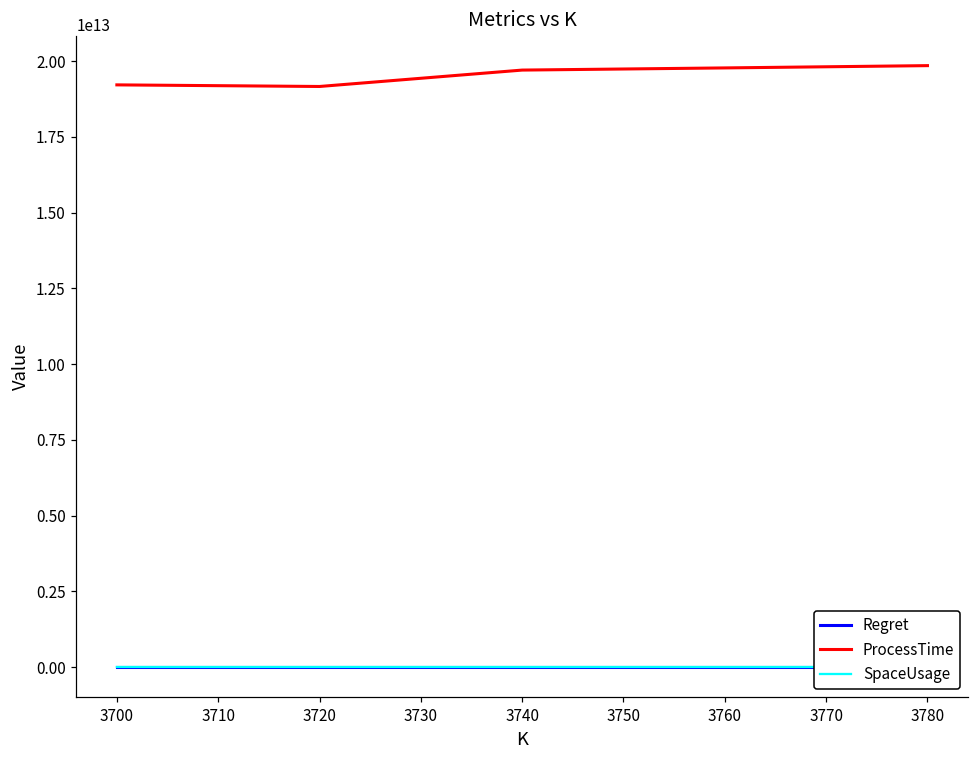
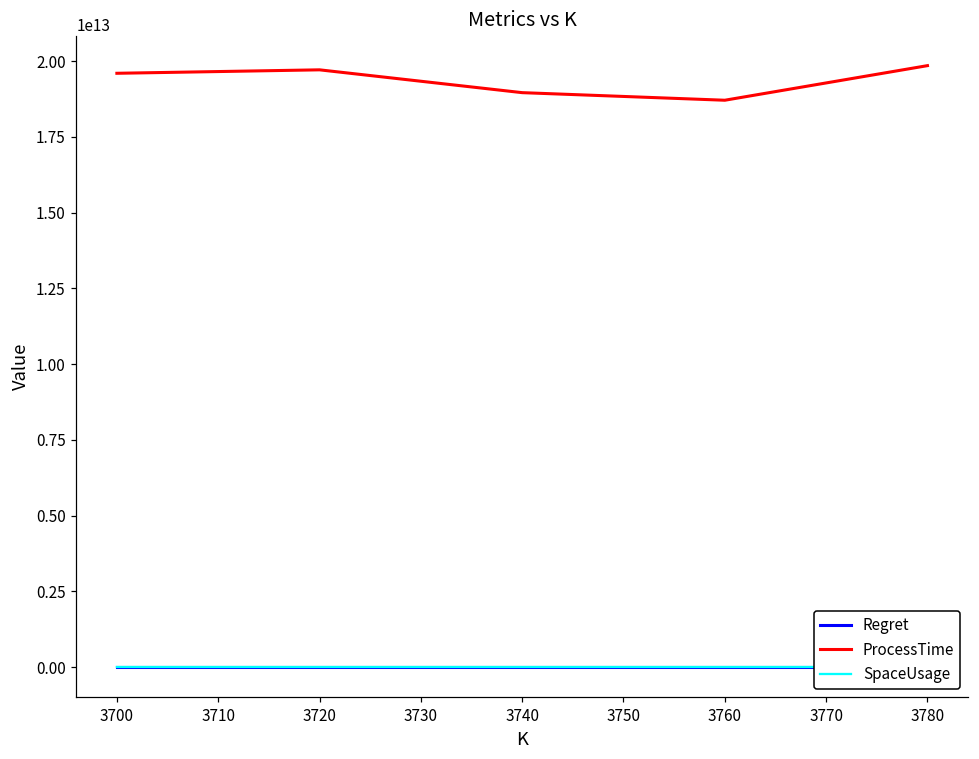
ProcessTime, 3700: 19200000000000 -> 19600000000000
ProcessTime, 3720: 19200000000000 -> 19700000000000
ProcessTime, 3740: 19700000000000 -> 19000000000000
ProcessTime, 3760: 19800000000000 -> 18700000000000
